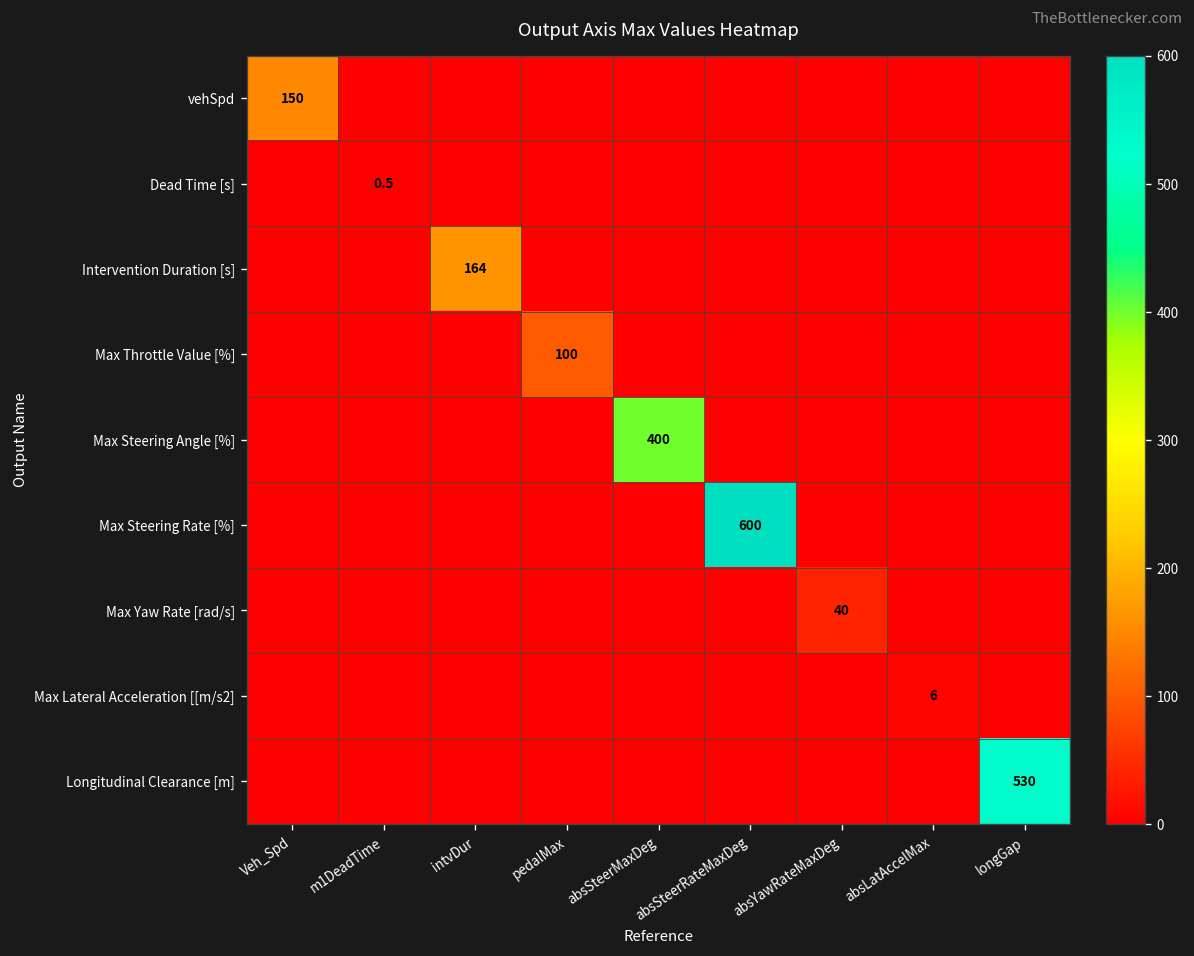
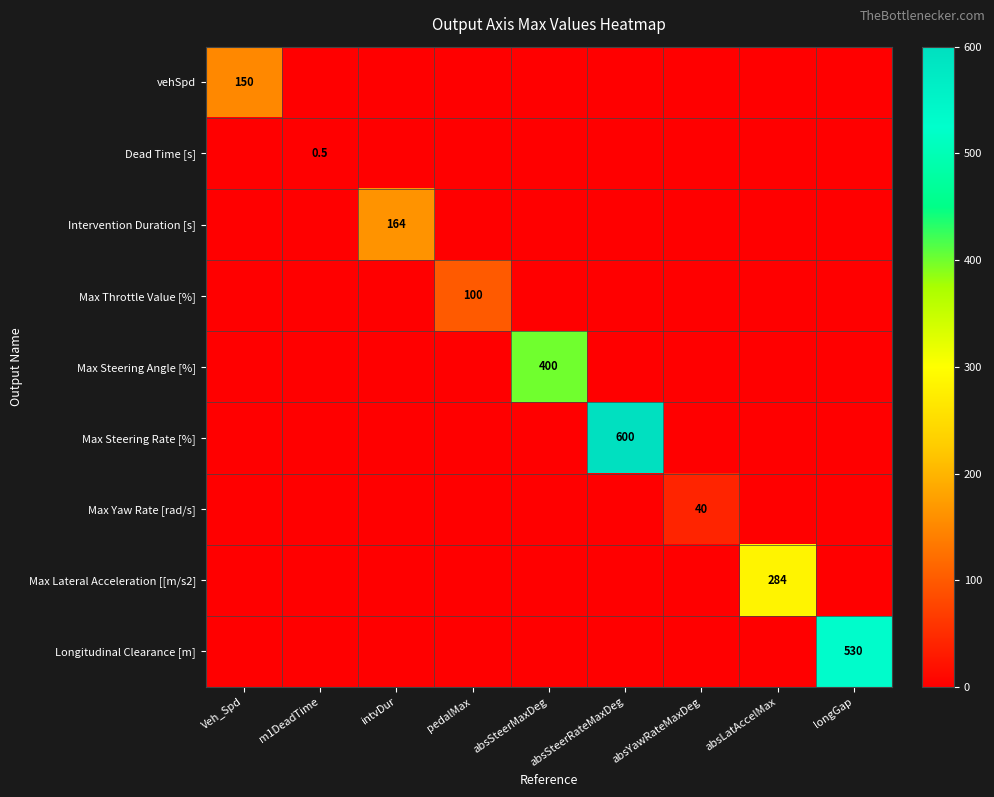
Max Lateral Acceleration [[m/s2], absLatAccelMax: 6 -> 284
